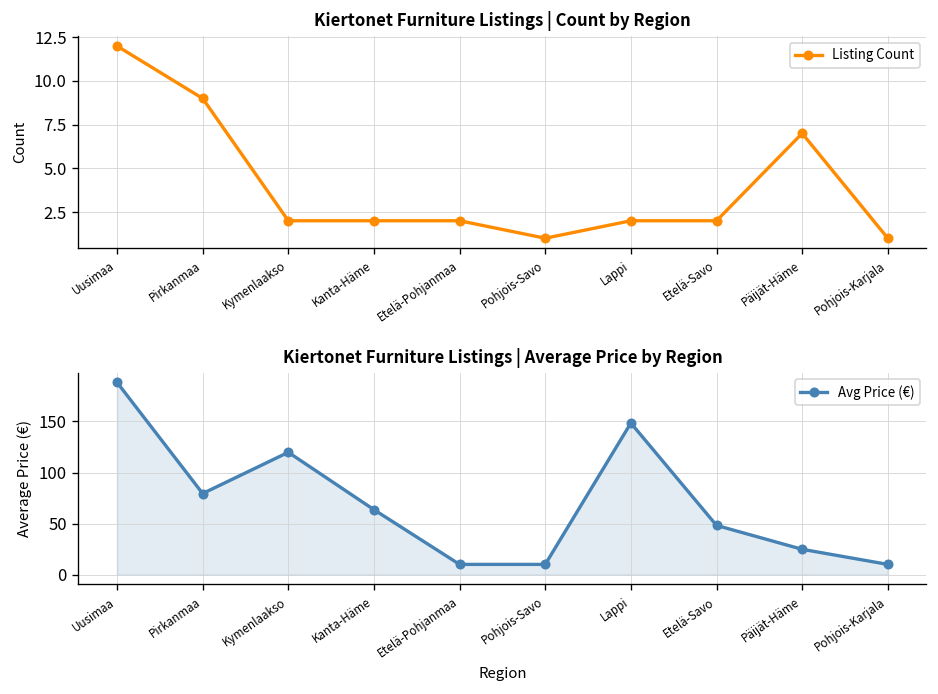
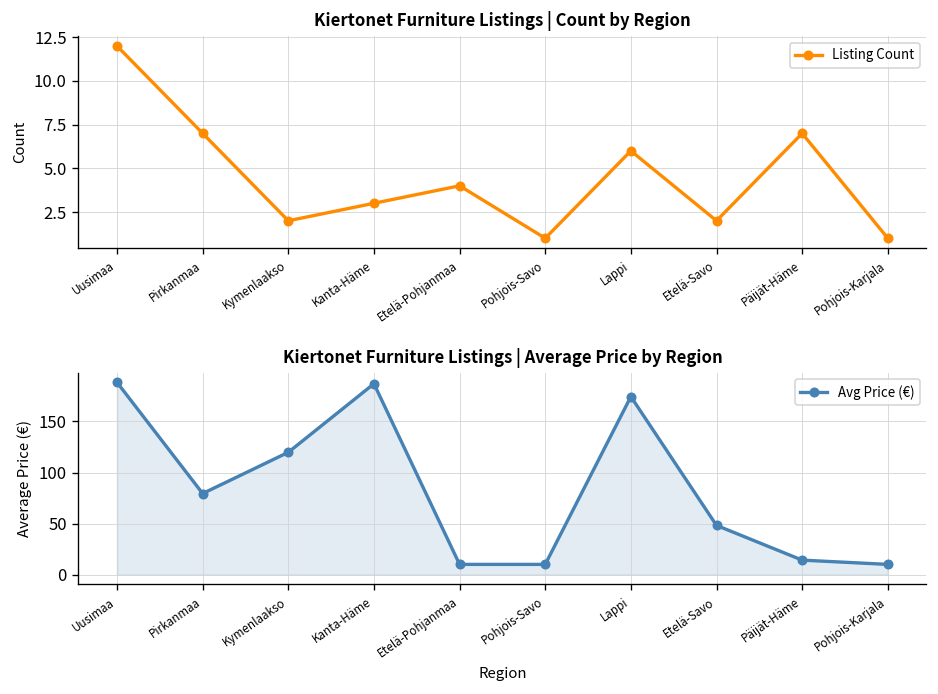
Kiertonet Furniture Listings | Count by Region, Pirkanmaa: 9 -> 7
Kiertonet Furniture Listings | Count by Region, Kanta-Häme: 2 -> 3
Kiertonet Furniture Listings | Count by Region, Etelä-Pohjanmaa: 2 -> 4
Kiertonet Furniture Listings | Count by Region, Lappi: 2 -> 6
Kiertonet Furniture Listings | Average Price by Region, Kanta-Häme: 60 -> 190
Kiertonet Furniture Listings | Average Price by Region, Lappi: 150 -> 170
Kiertonet Furniture Listings | Average Price by Region, Päijät-Häme: 20 -> 10
